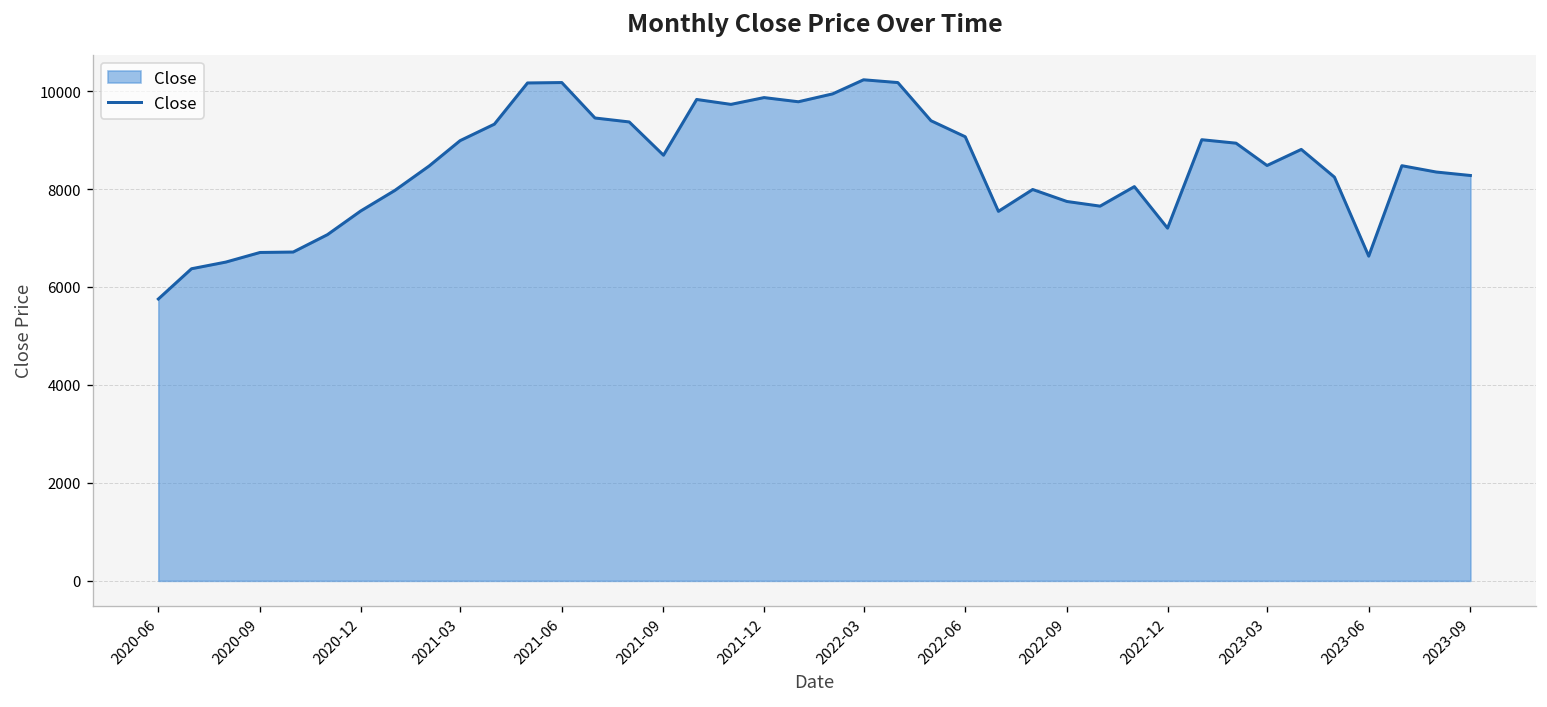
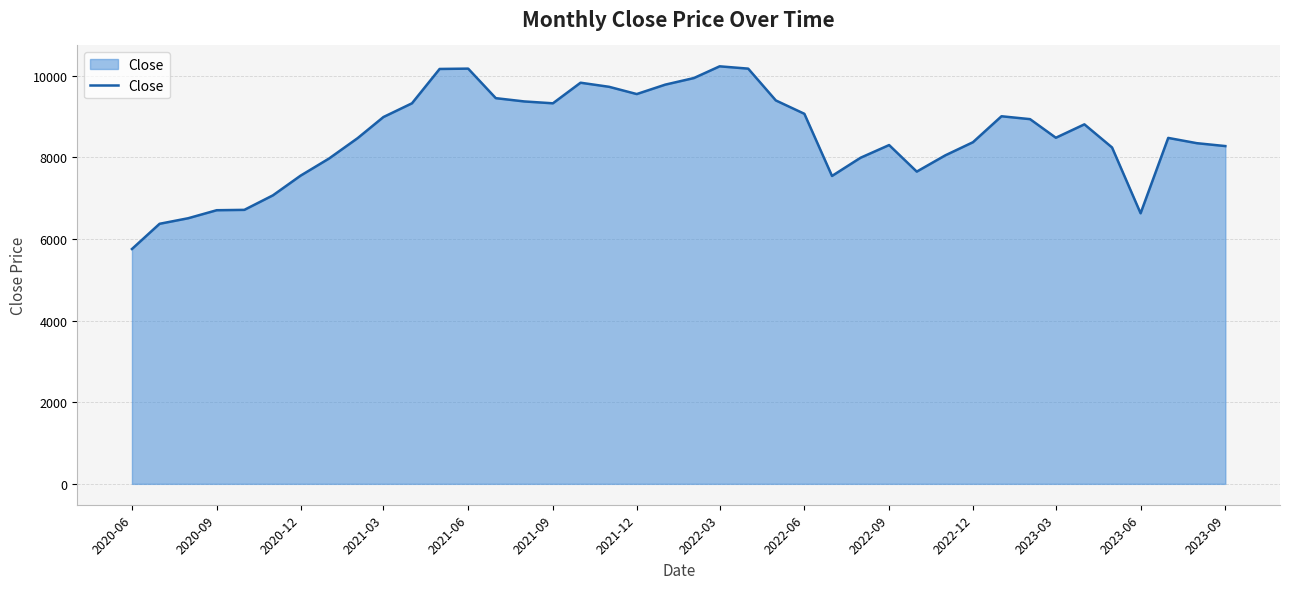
2021-09: 8700 -> 9300
2021-12: 9900 -> 9600
2022-09: 7700 -> 8300
2022-12: 7200 -> 8400
